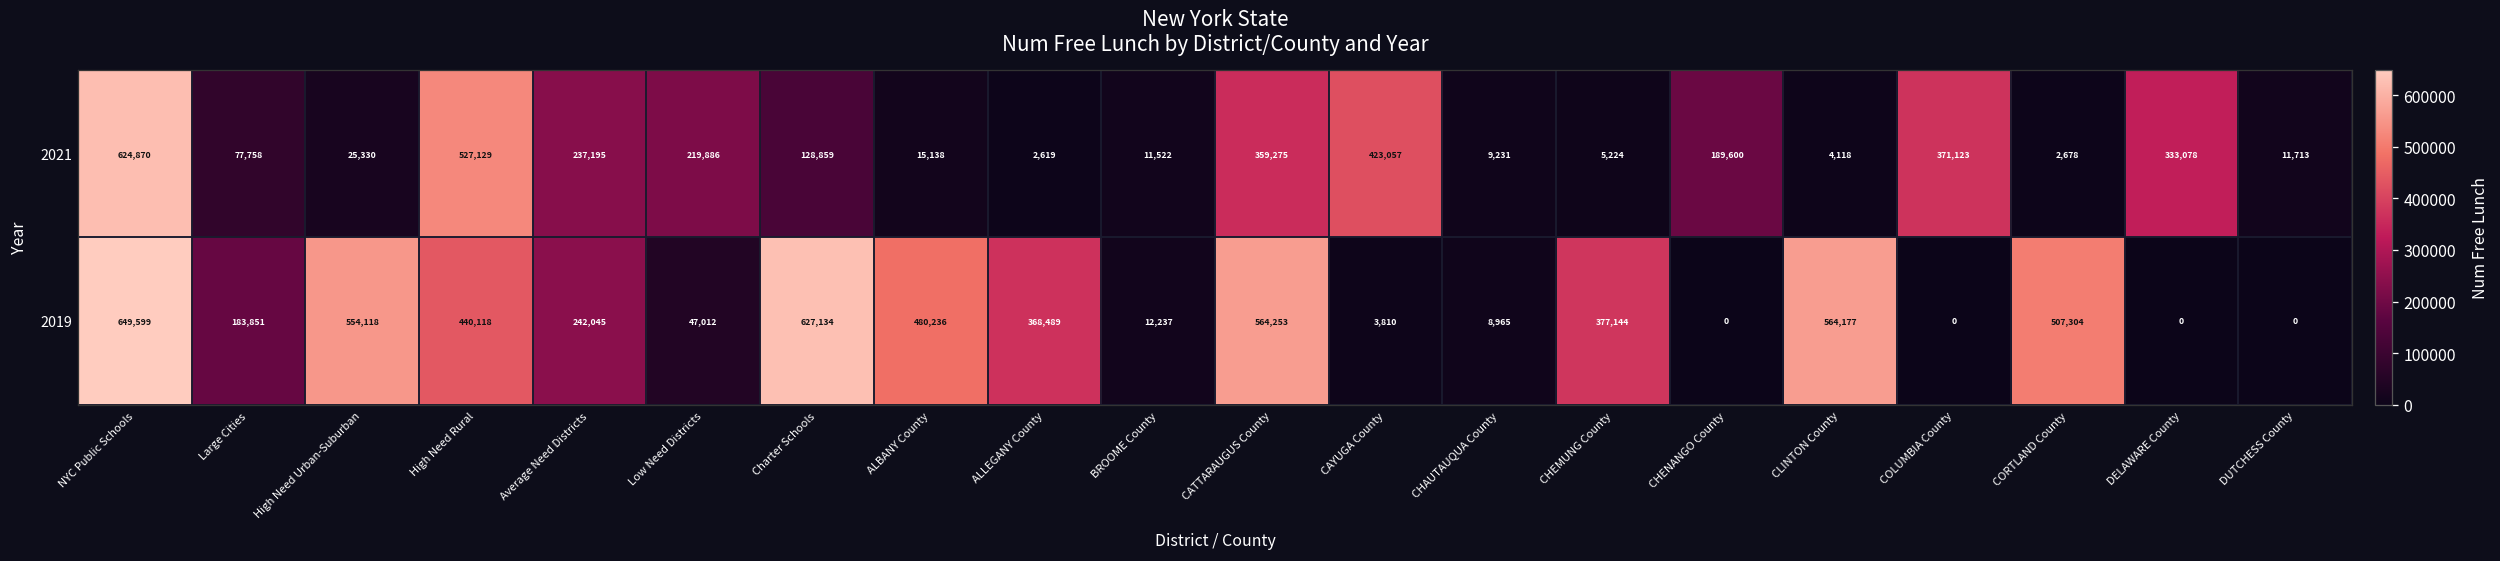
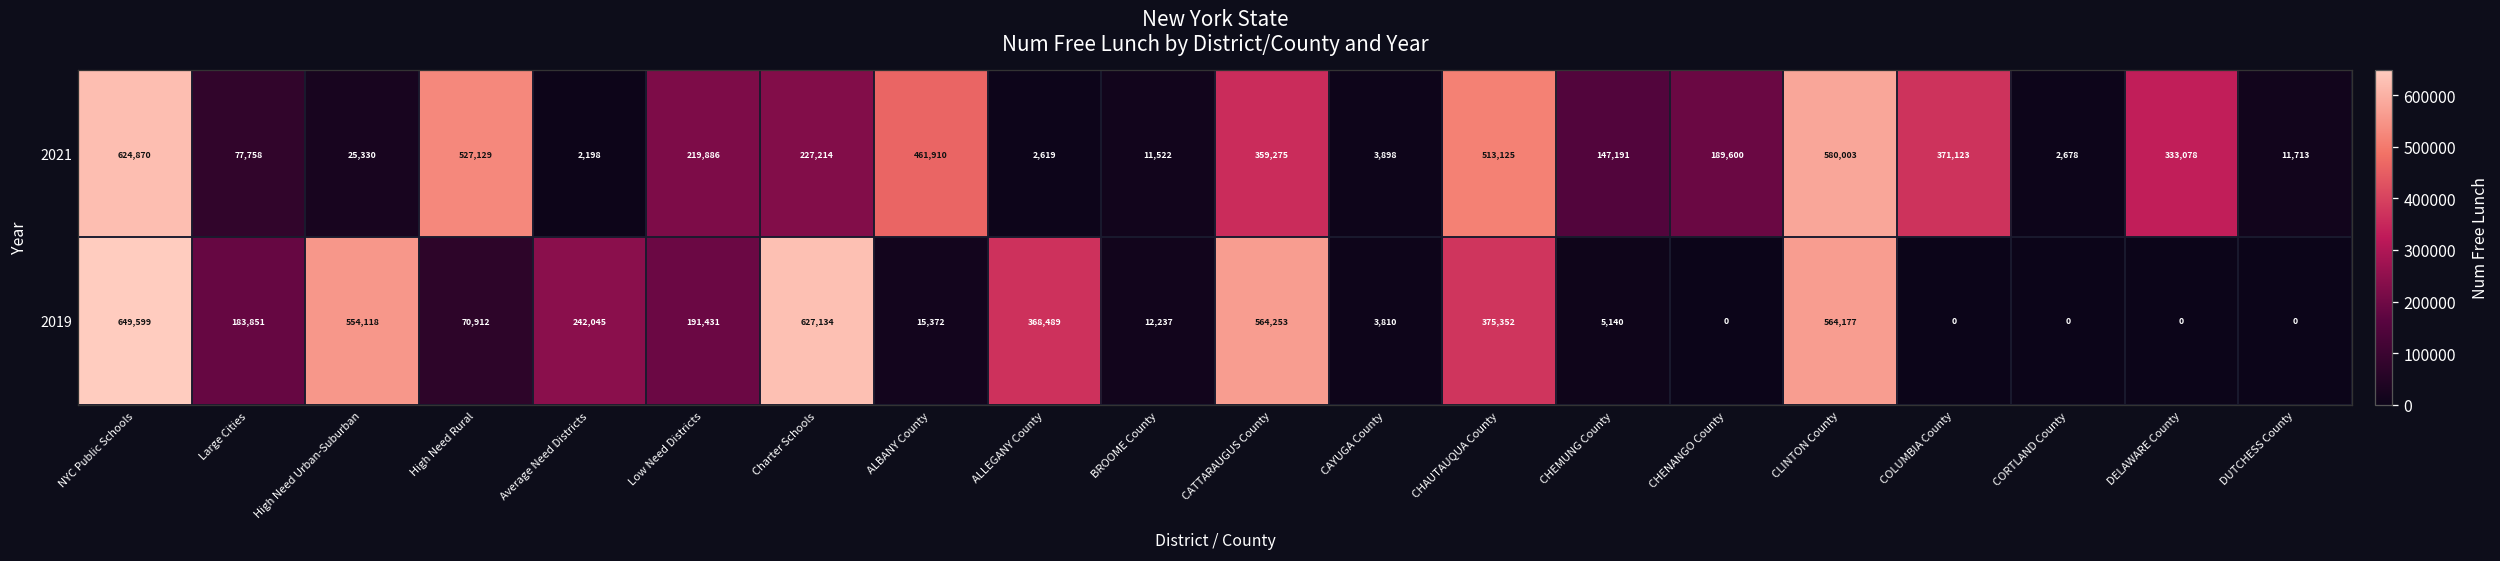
2021, Average Need Districts: 237,195 -> 2,198
2021, Charter Schools: 128,859 -> 227,214
2021, ALBANY County: 15,138 -> 461,910
2021, CAYUGA County: 423,057 -> 3,898
2021, CHAUTAUQUA County: 9,231 -> 513,125
2021, CHEMUNG County: 5,224 -> 147,191
2021, CLINTON County: 4,118 -> 580,003
2019, High Need Rural: 440,118 -> 70,912
2019, Low Need Districts: 47,012 -> 191,431
2019, ALBANY County: 480,236 -> 15,372
2019, CHAUTAUQUA County: 8,965 -> 375,352
2019, CHEMUNG County: 377,144 -> 5,140
2019, CORTLAND County: 507,304 -> 0
